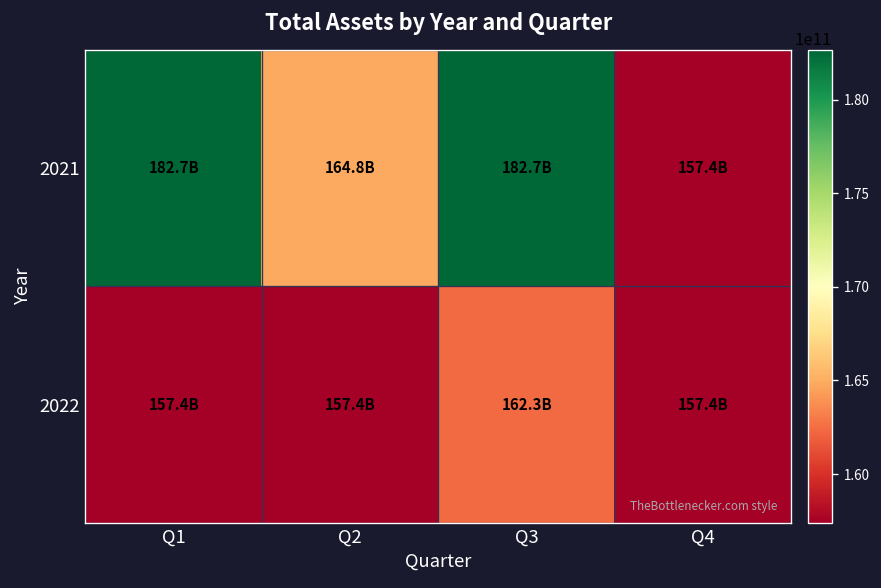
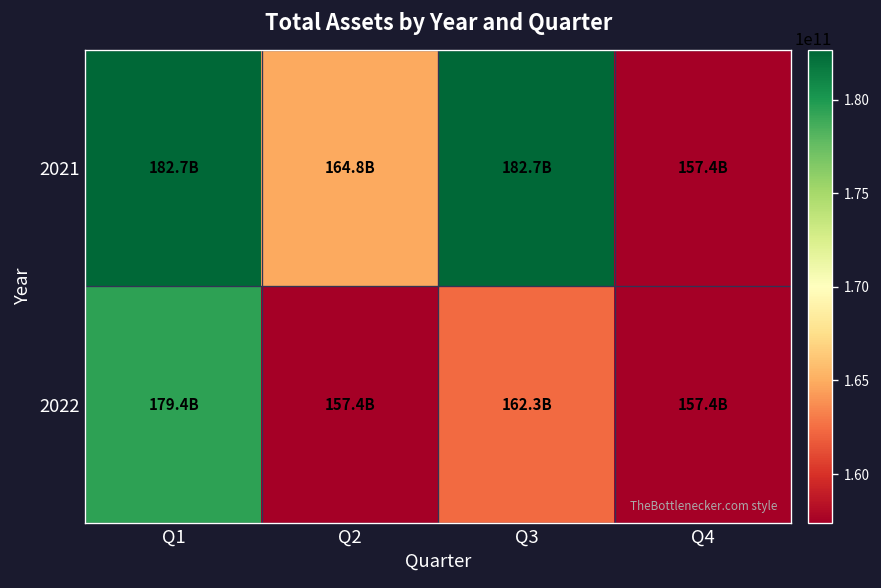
2022, Q1: 157.4B -> 179.4B
